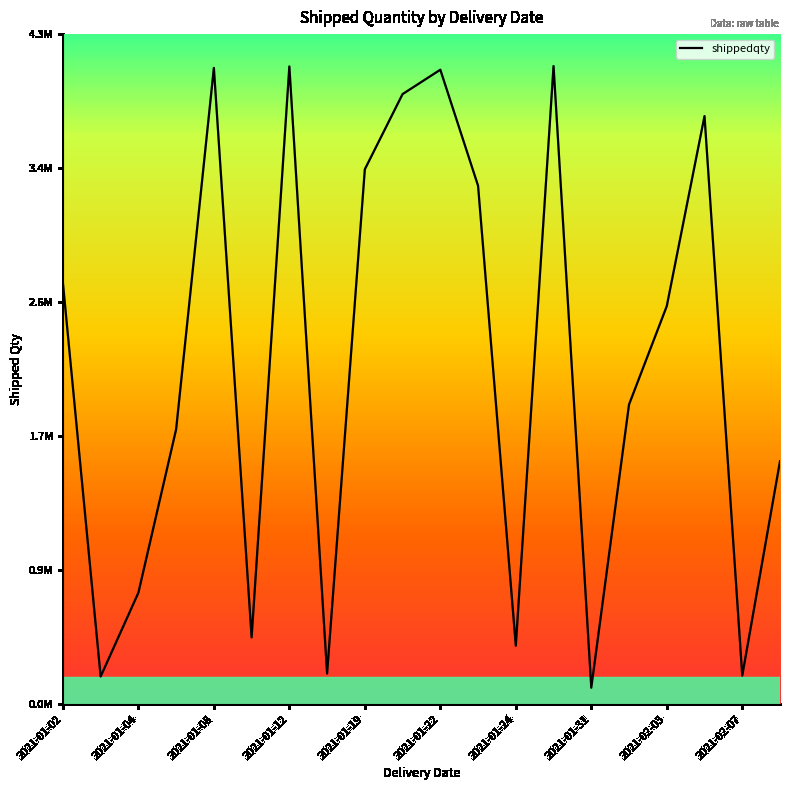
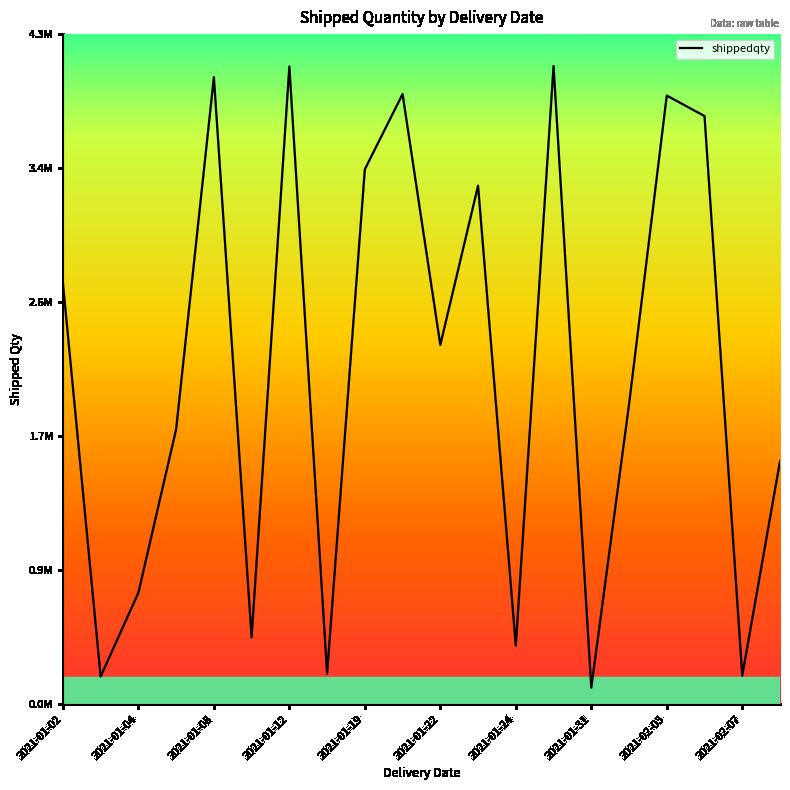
2021-01-08: 4040000 -> 3980000
2021-01-22: 4030000 -> 2280000
2021-02-03: 2530000 -> 3870000
